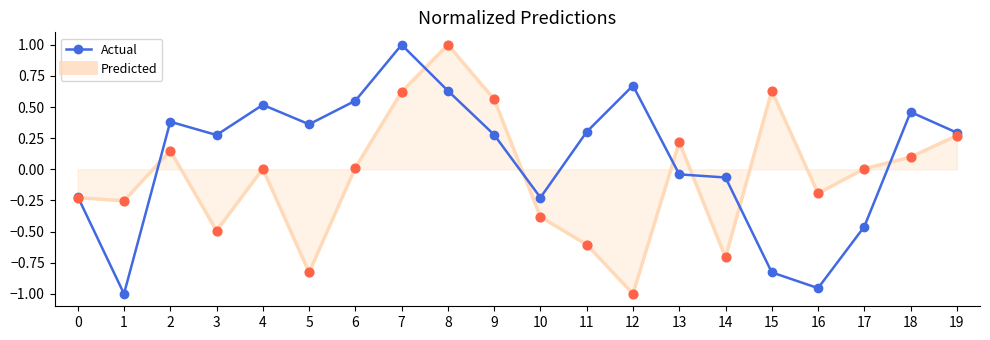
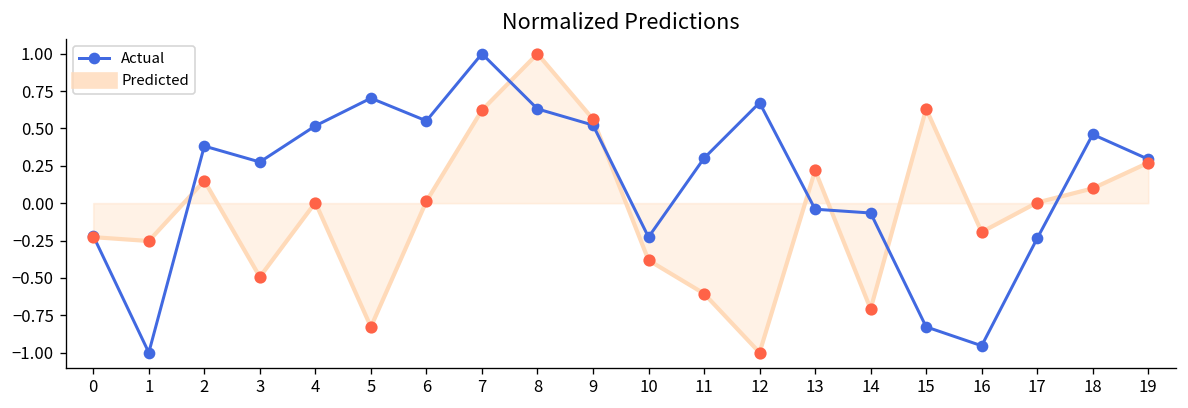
Actual, 5: 0.36 -> 0.70
Actual, 9: 0.28 -> 0.52
Actual, 17: -0.46 -> -0.24
